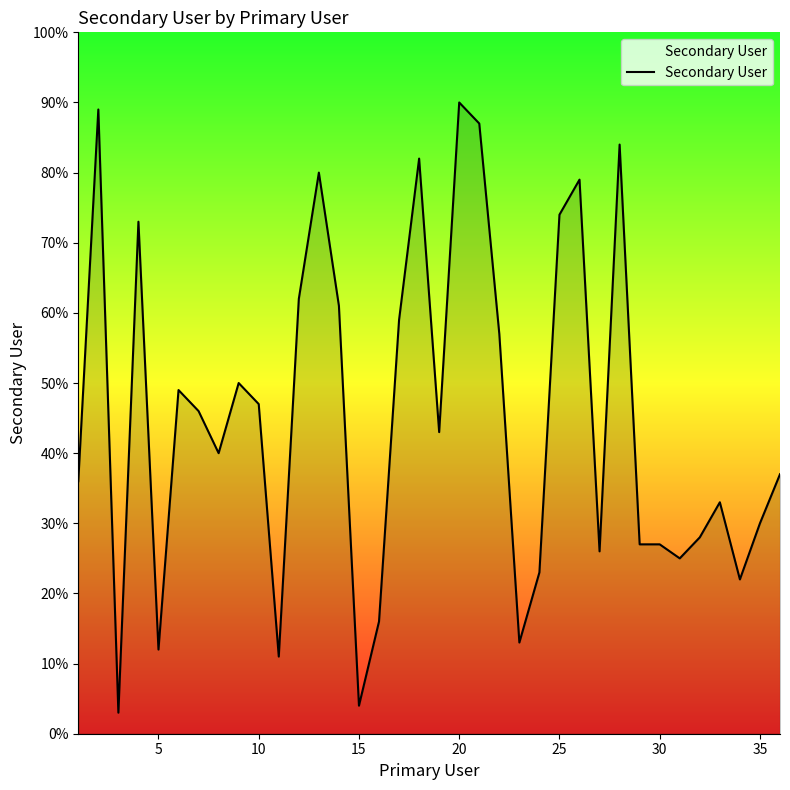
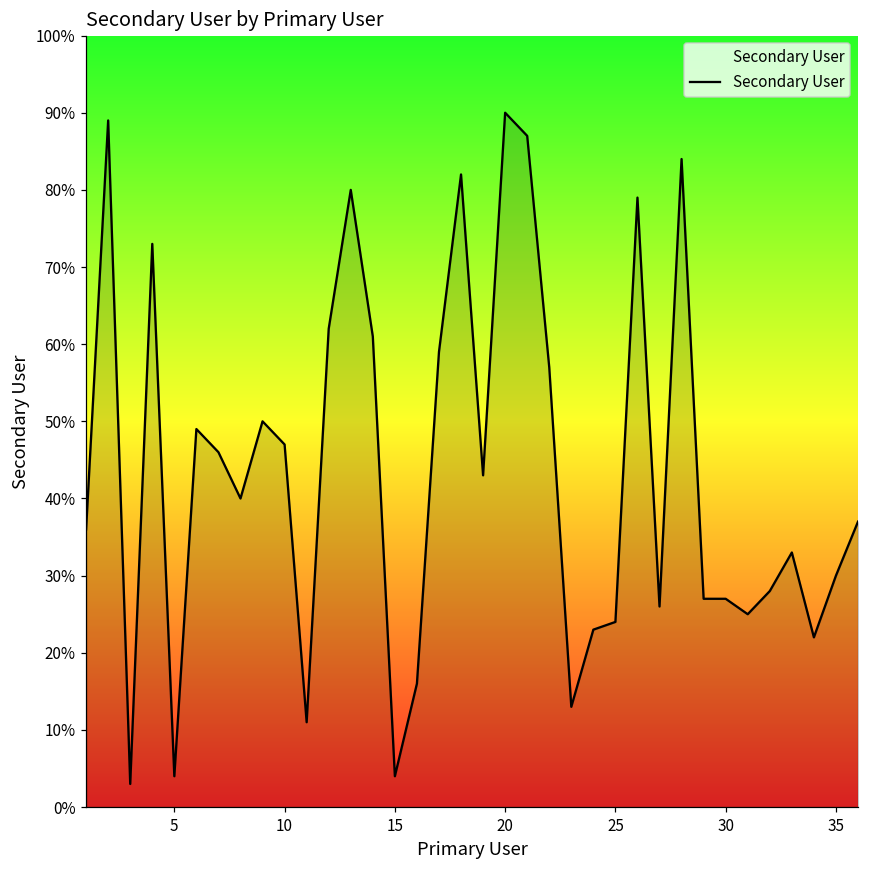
5: 12% -> 4%
25: 74% -> 24%
